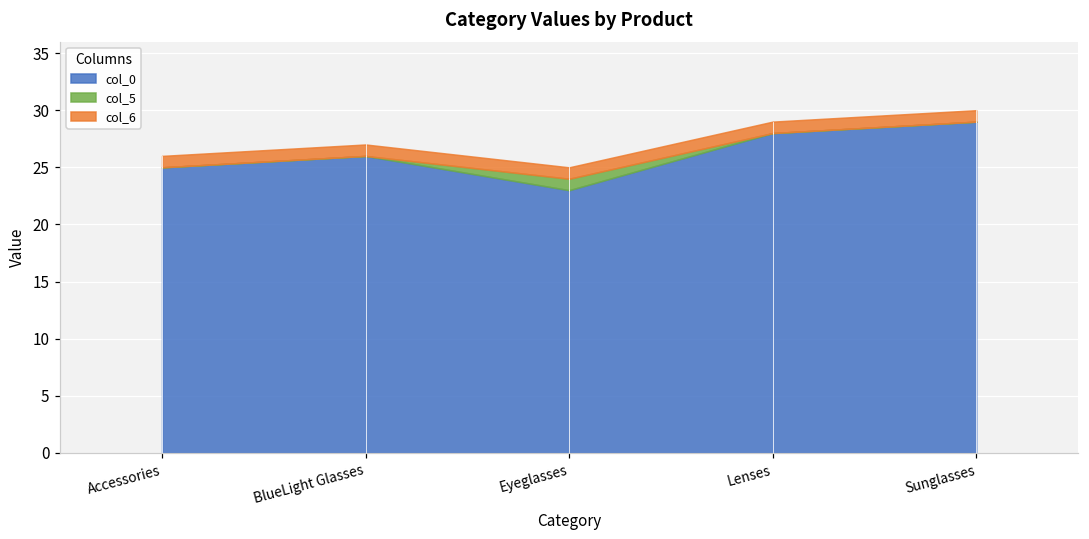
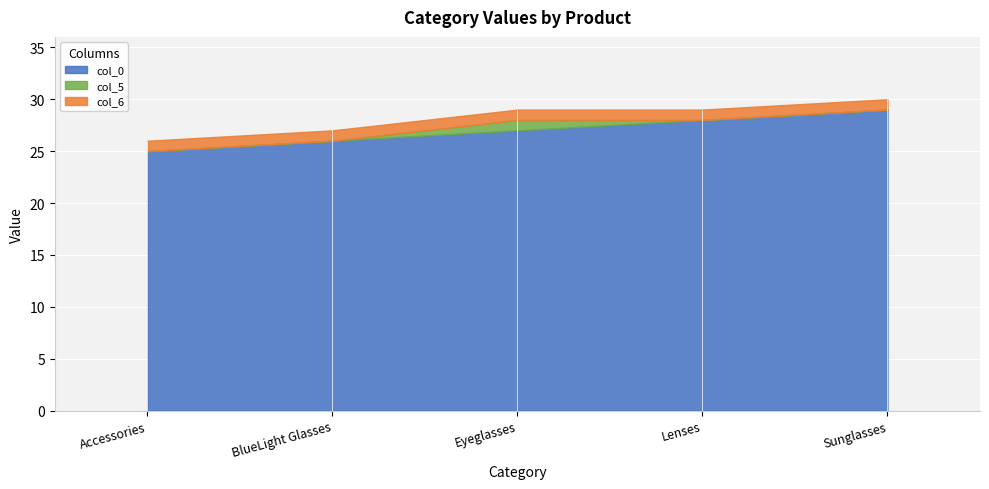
col_0, Eyeglasses: 23 -> 27
